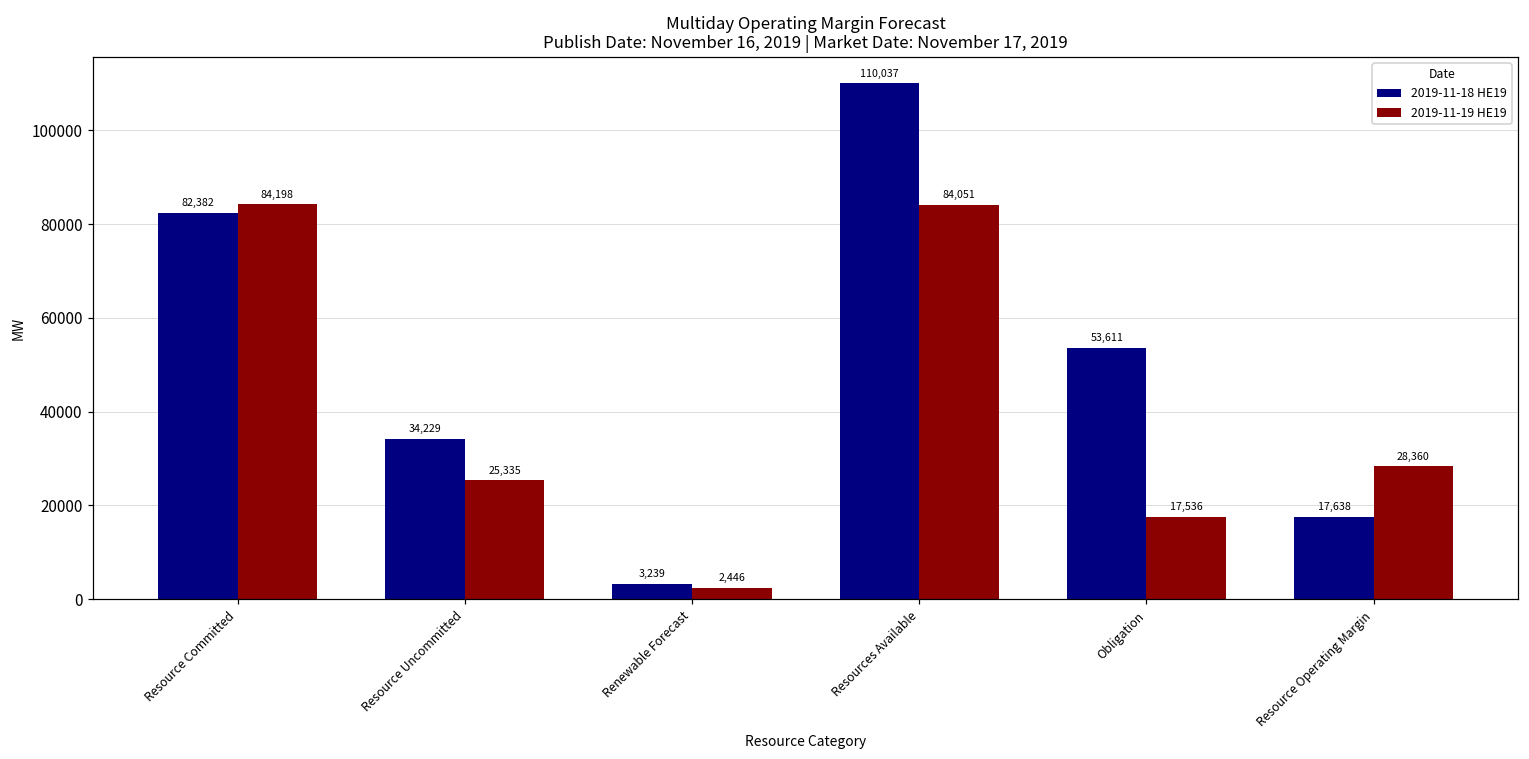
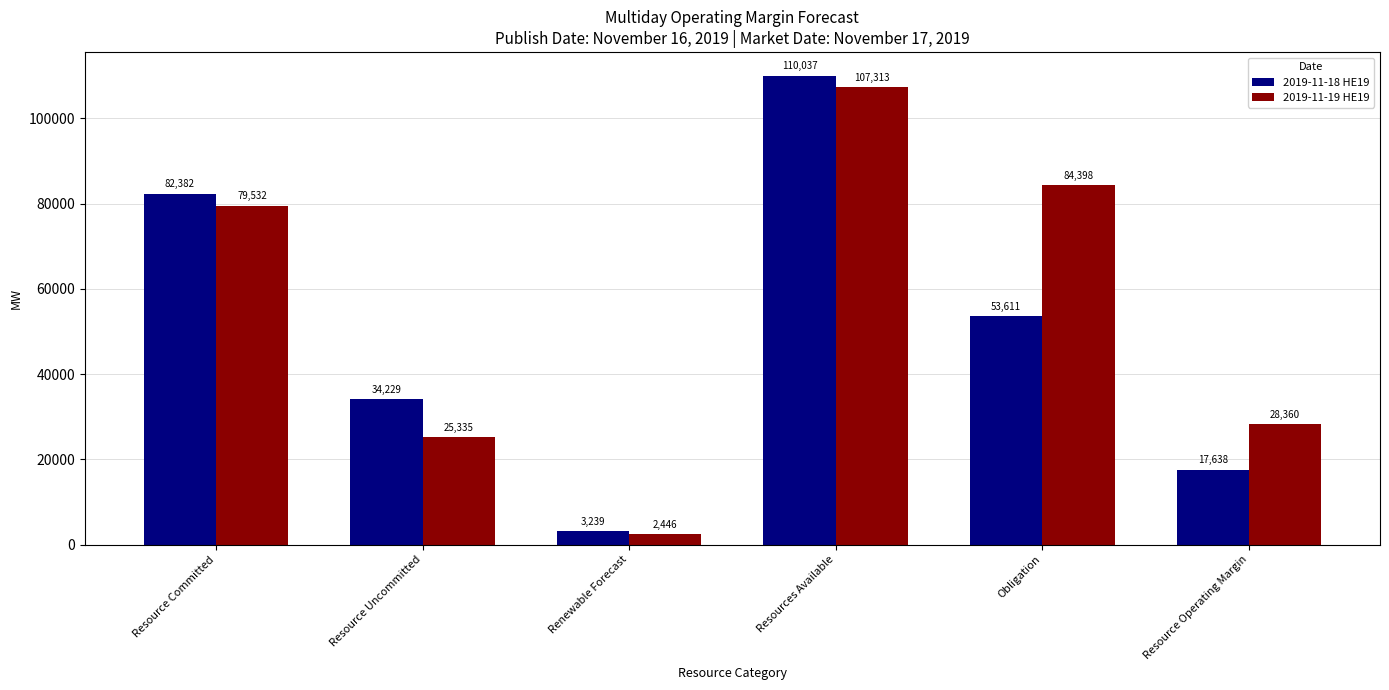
2019-11-19 HE19, Resource Committed: 84,198 -> 79,532
2019-11-19 HE19, Resources Available: 84,051 -> 107,313
2019-11-19 HE19, Obligation: 17,536 -> 84,398
